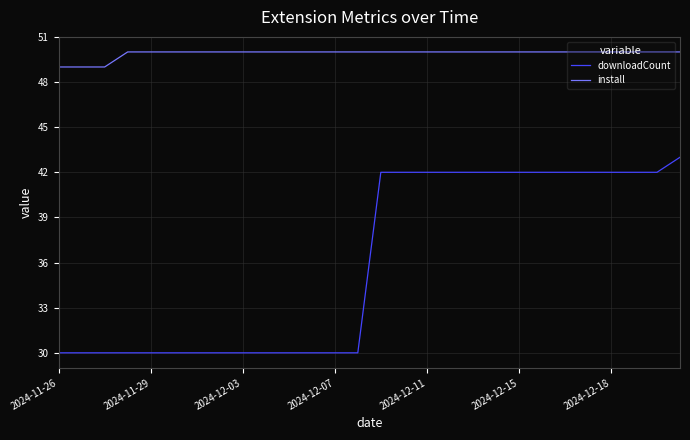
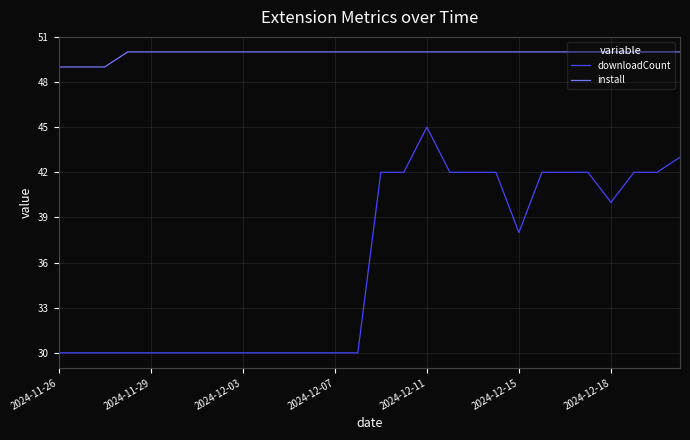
downloadCount, 2024-12-11: 42 -> 45
downloadCount, 2024-12-15: 42 -> 38
downloadCount, 2024-12-18: 42 -> 40
